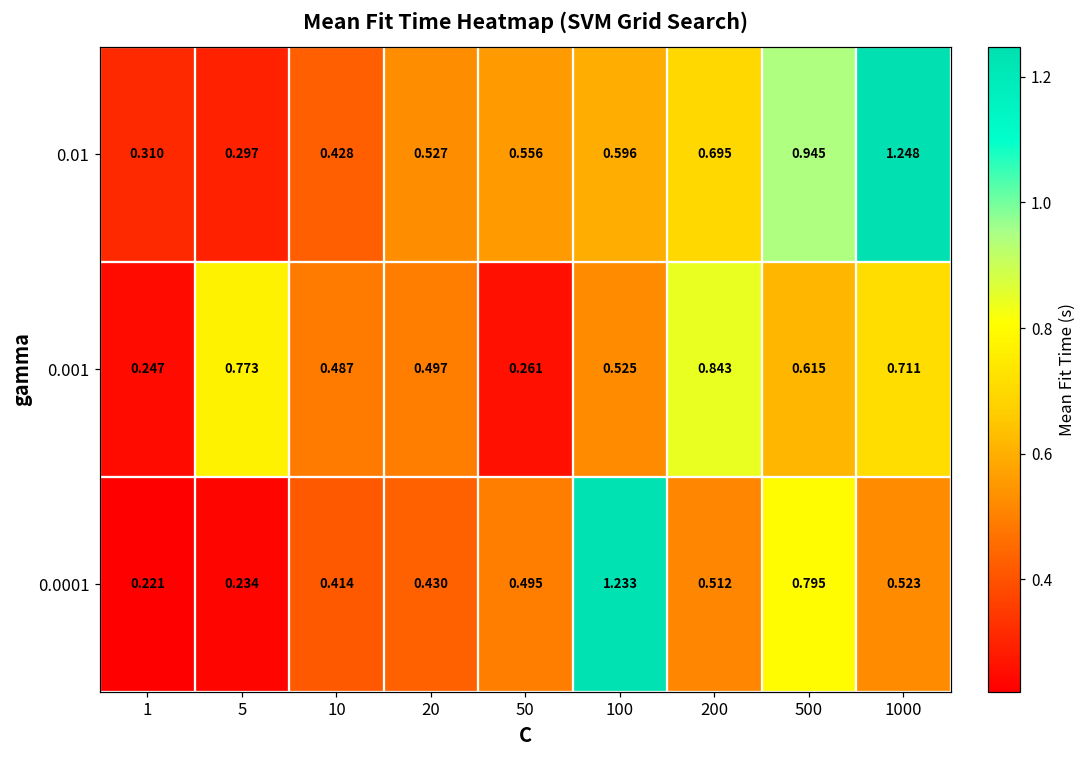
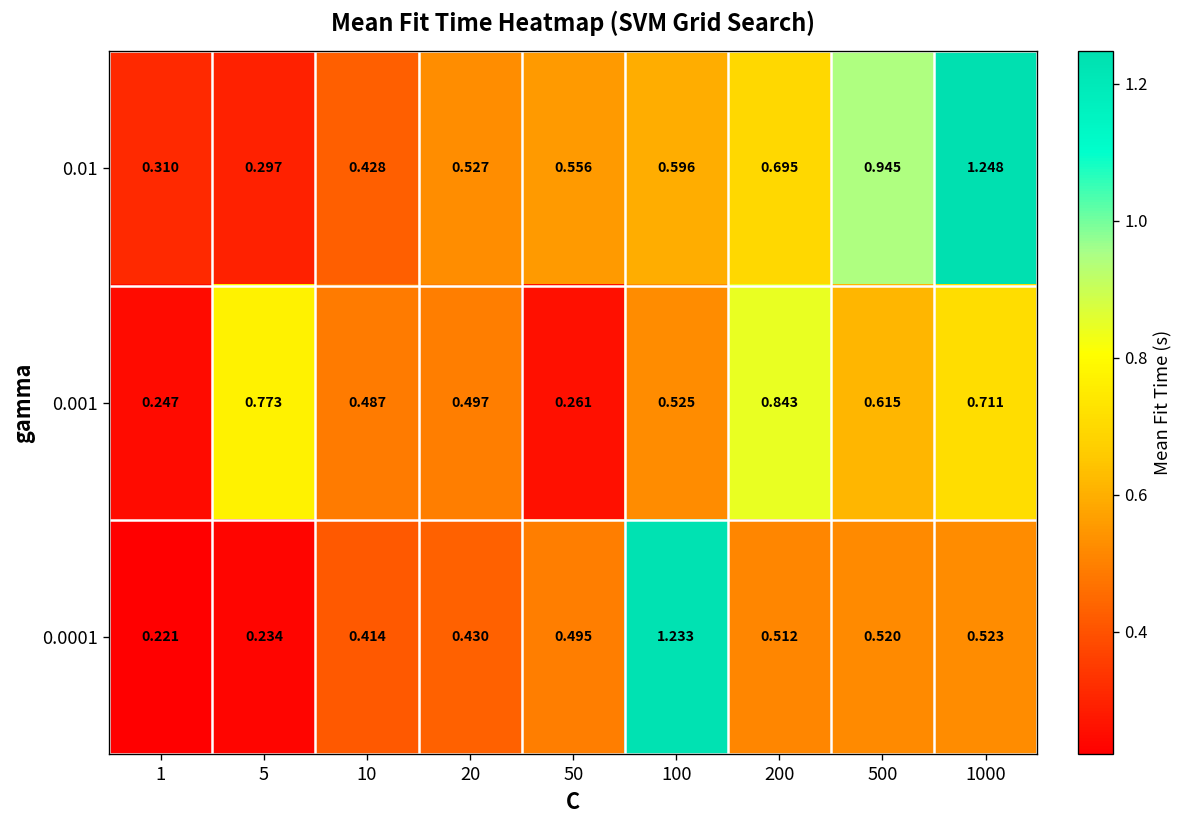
0.0001, 500: 0.795 -> 0.520
